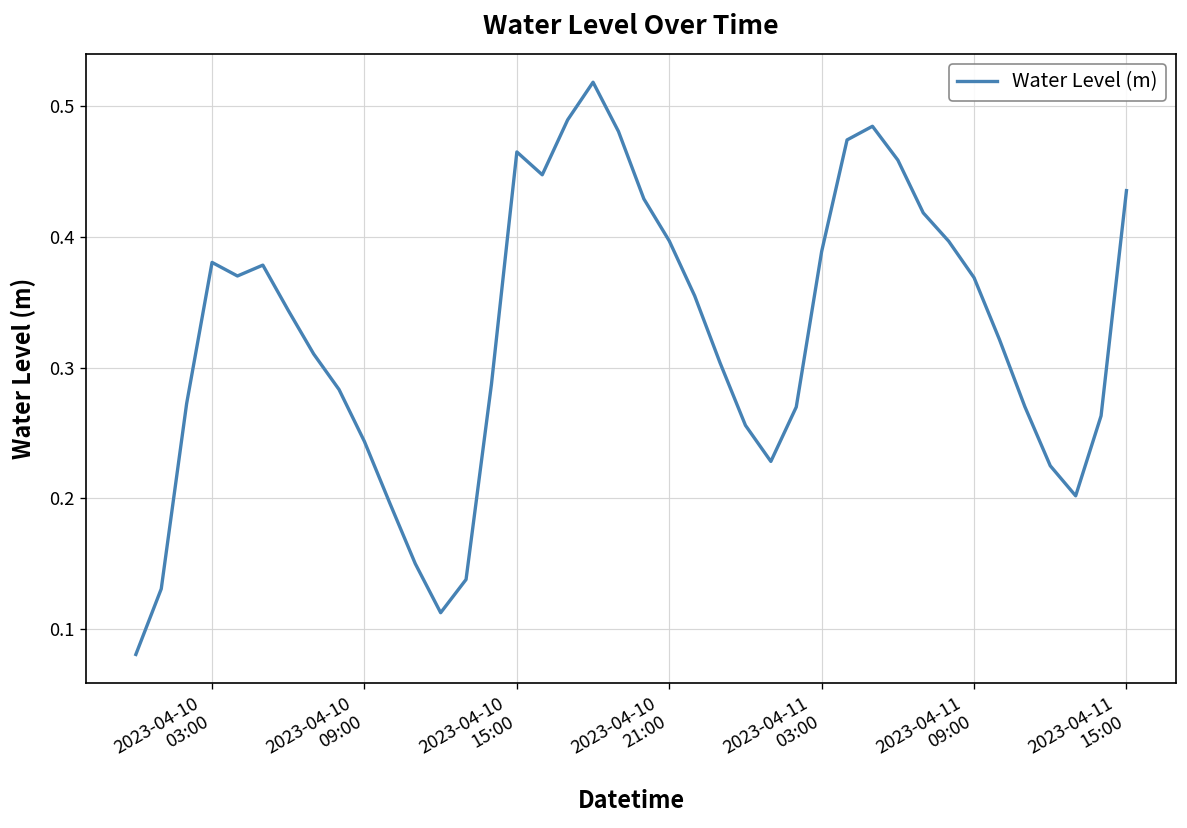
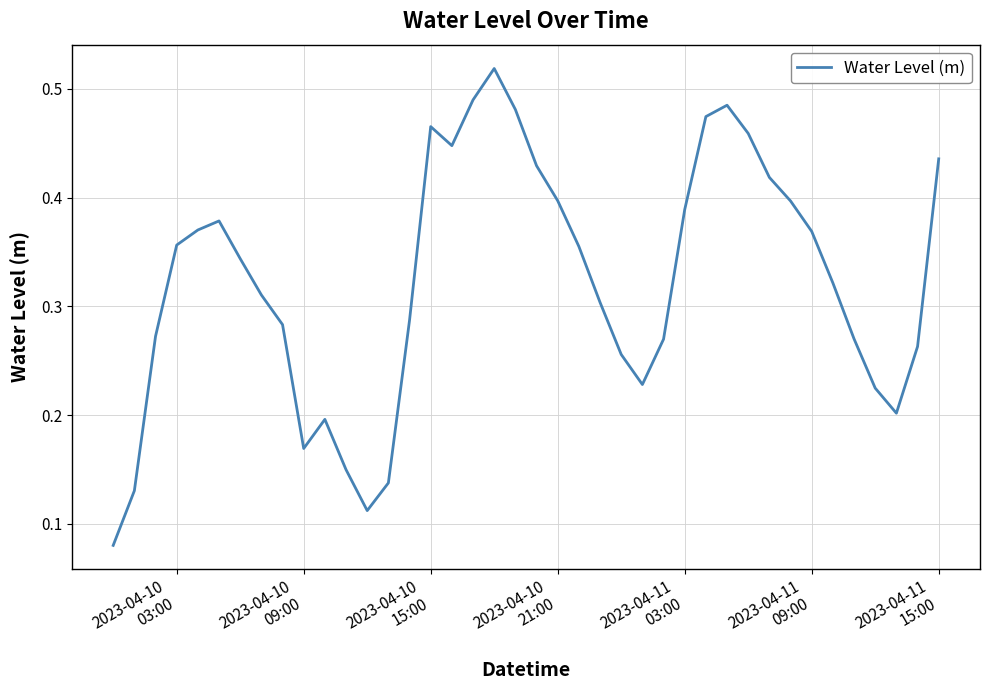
2023-04-10 03:00: 0.381 -> 0.356
2023-04-10 09:00: 0.243 -> 0.169
